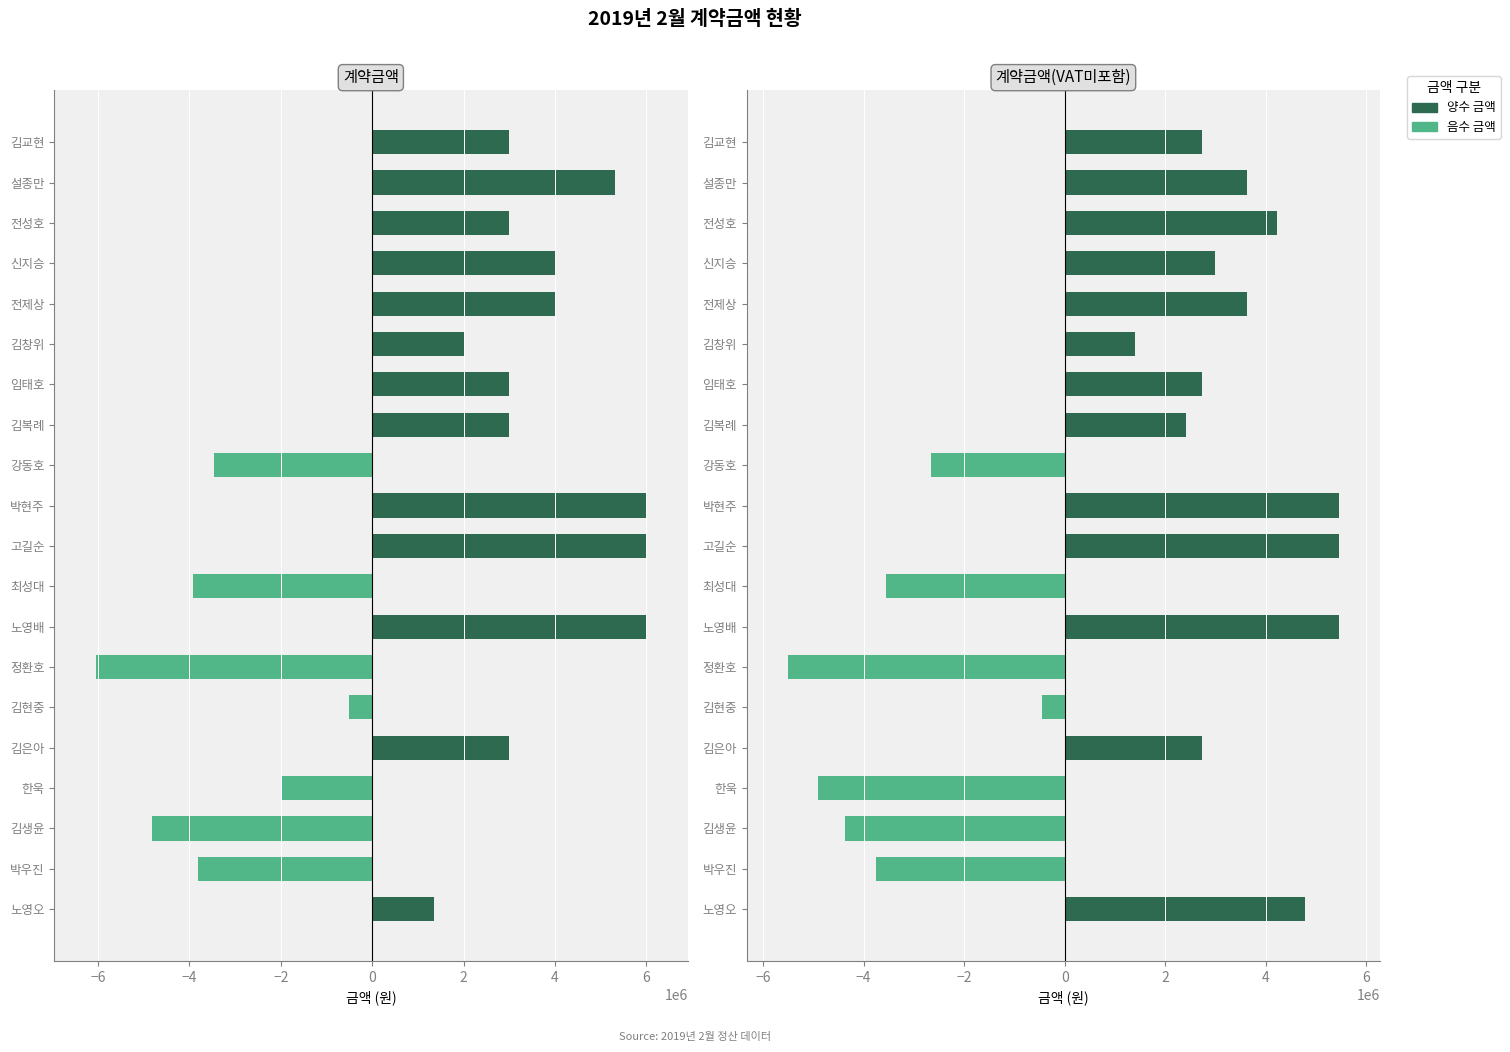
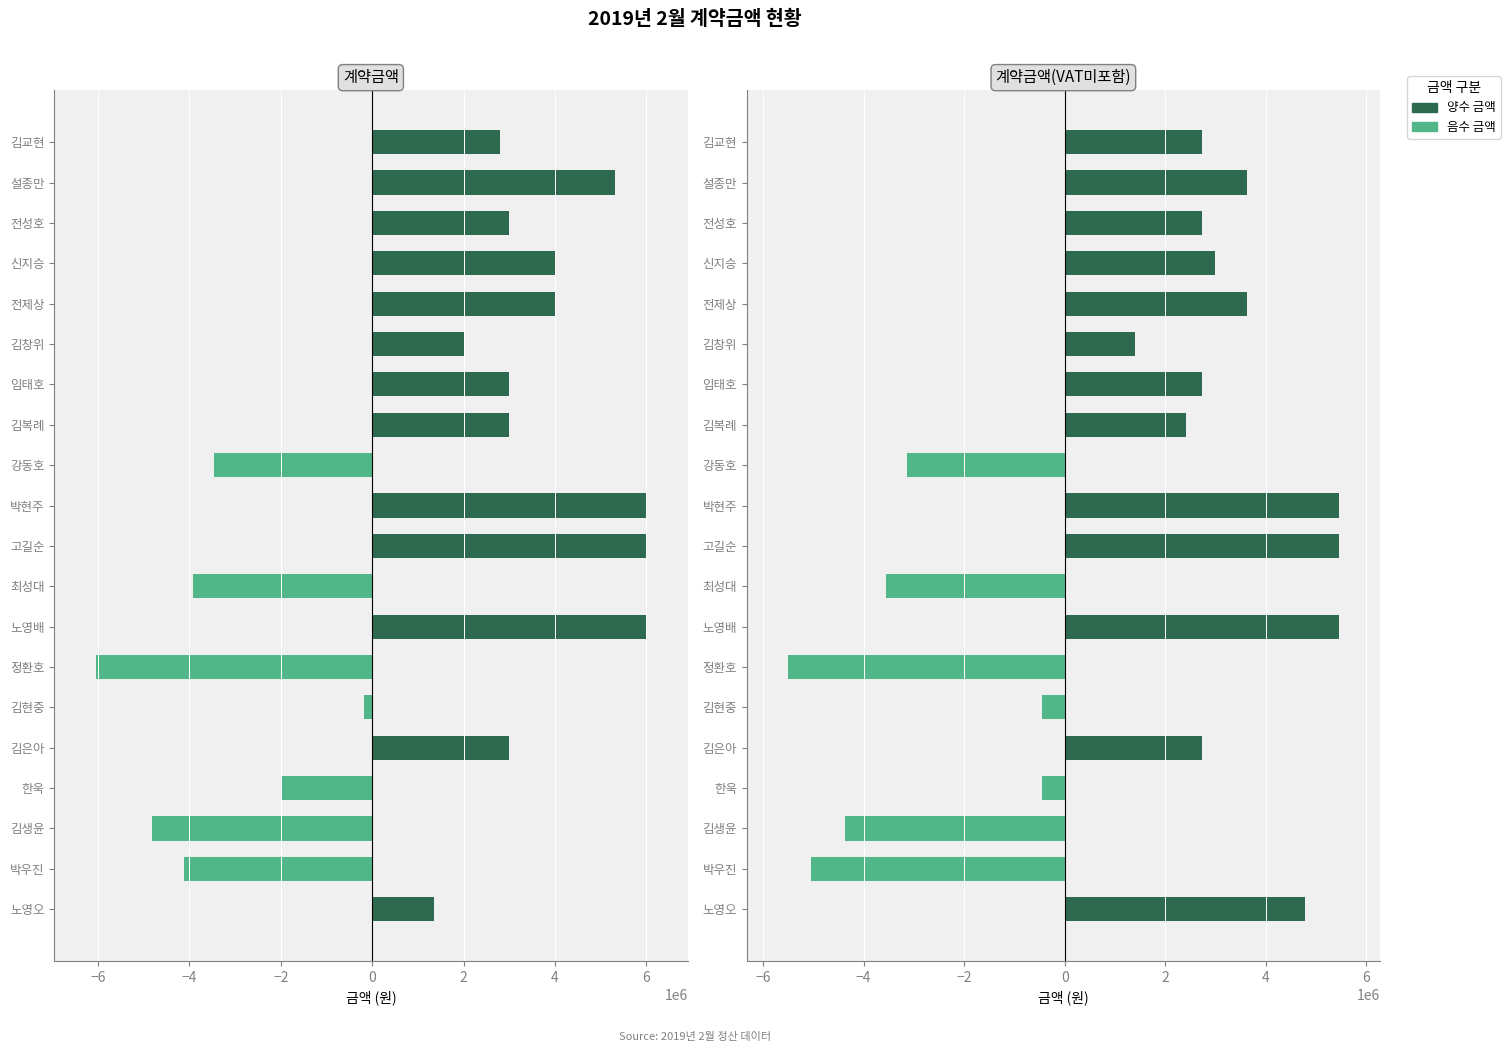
계약금액, 양수 금액, 김교현: 3000000 -> 2800000
계약금액, 음수 금액, 김현중: -500000 -> -200000
계약금액, 음수 금액, 박우진: -3800000 -> -4100000
계약금액(VAT미포함), 양수 금액, 전성호: 4200000 -> 2700000
계약금액(VAT미포함), 음수 금액, 강동호: -2700000 -> -3100000
계약금액(VAT미포함), 음수 금액, 한욱: -4900000 -> -400000
계약금액(VAT미포함), 음수 금액, 박우진: -3800000 -> -5000000
